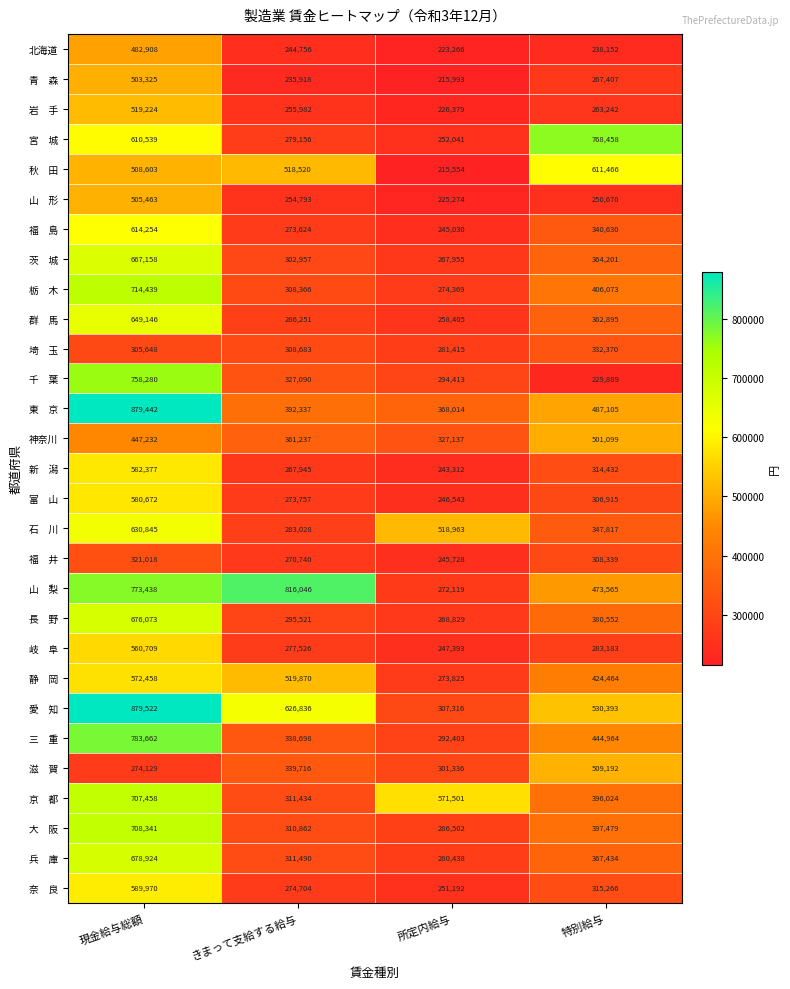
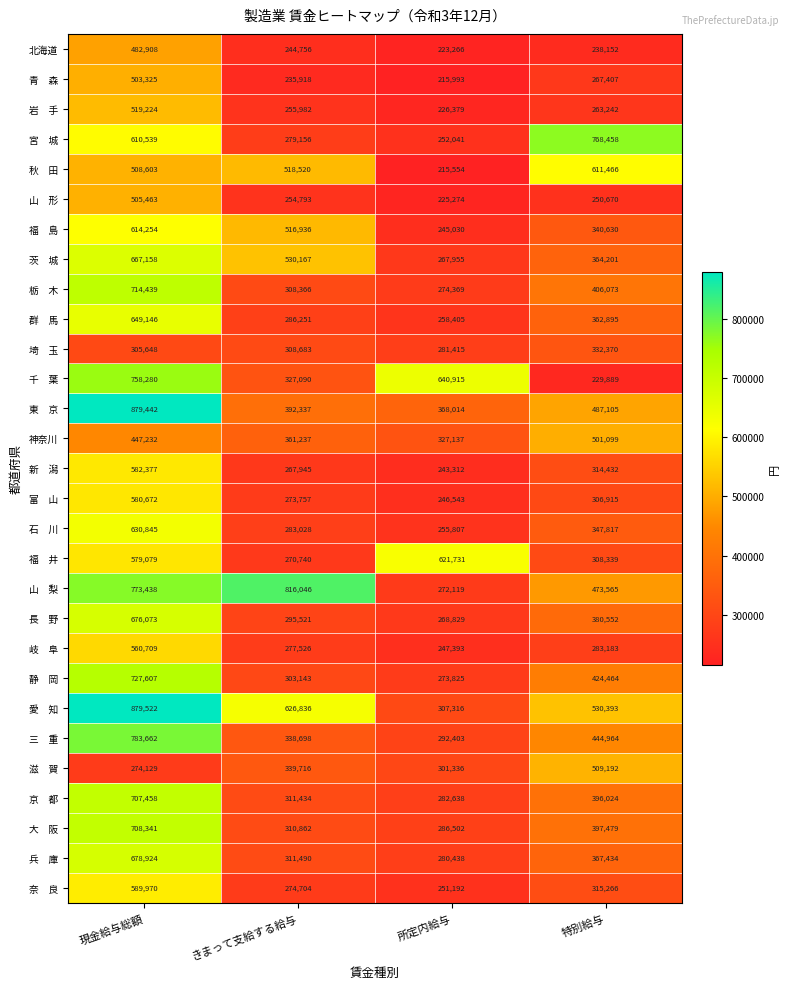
福 島, きまって支給する給与: 273,624 -> 516,936
茨 城, きまって支給する給与: 302,957 -> 530,167
千 葉, 所定内給与: 294,413 -> 640,915
石 川, 所定内給与: 518,963 -> 255,807
福 井, 現金給与総額: 321,018 -> 579,079
福 井, 所定内給与: 245,728 -> 621,731
静 岡, 現金給与総額: 572,458 -> 727,607
静 岡, きまって支給する給与: 519,870 -> 303,143
京 都, 所定内給与: 571,501 -> 282,638
